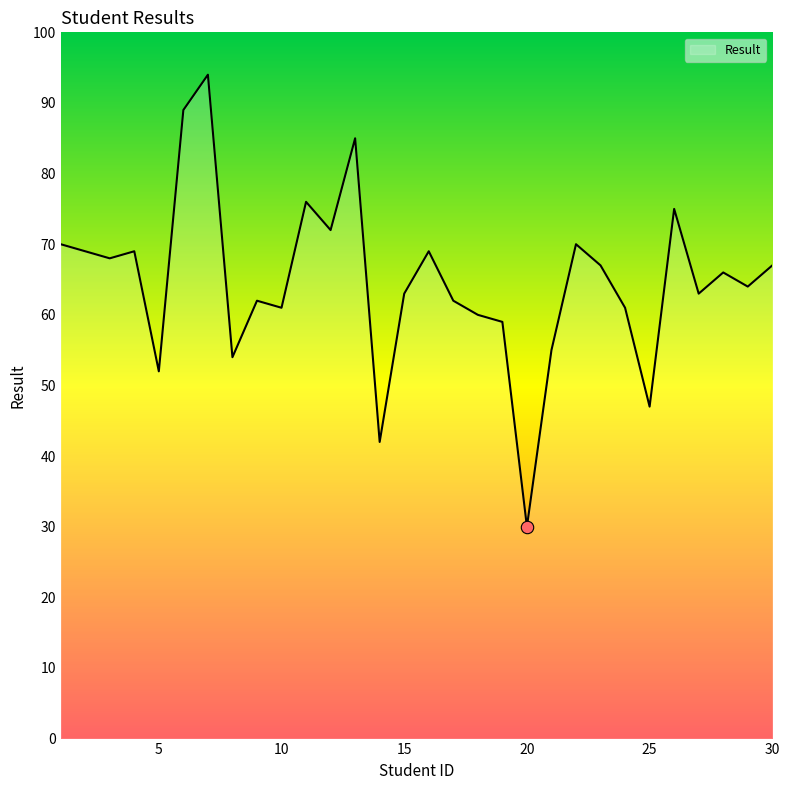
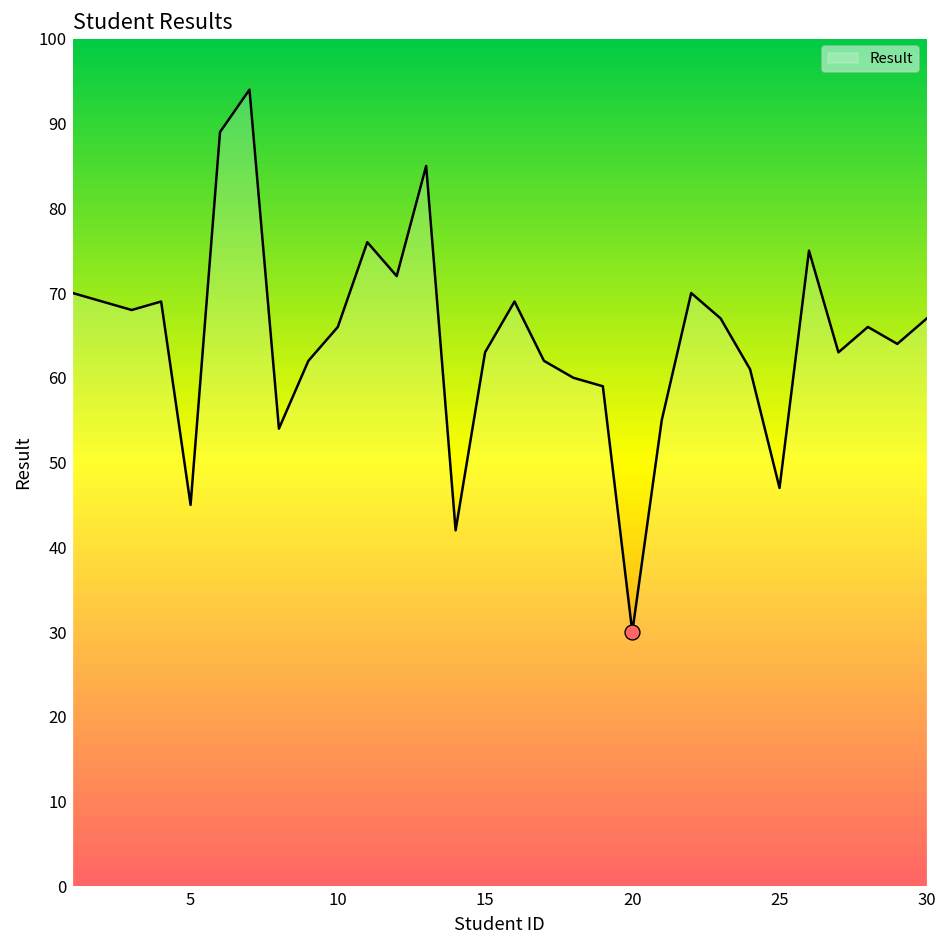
Result, 5: 52 -> 45
Result, 10: 61 -> 66
